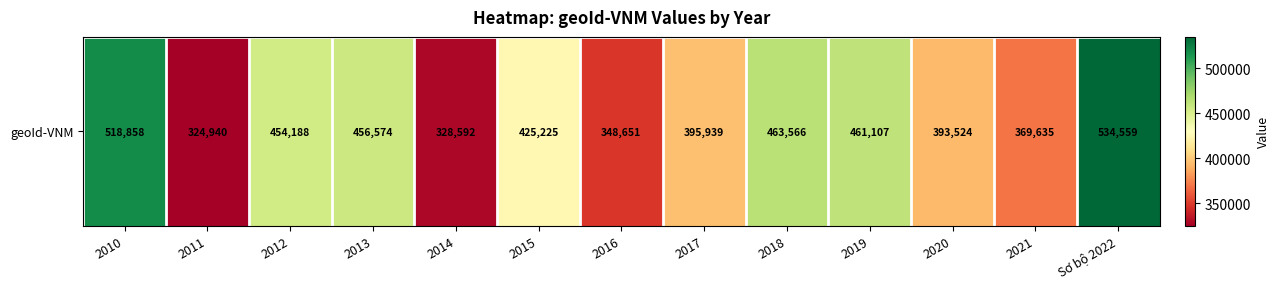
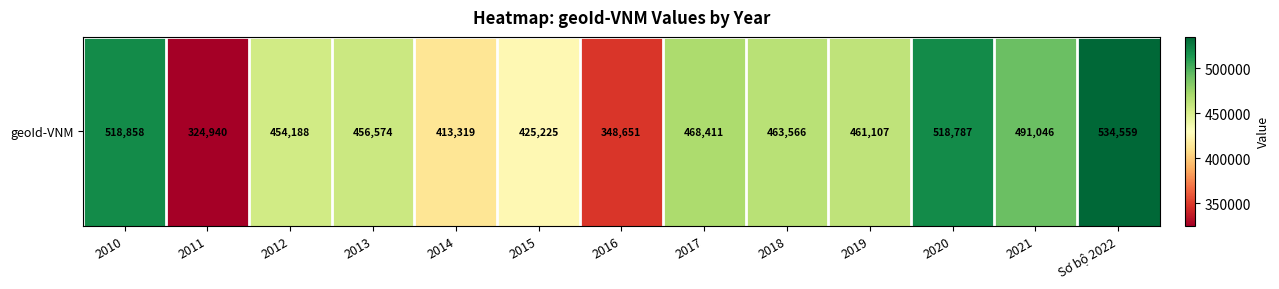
geoId-VNM, 2014: 328,592 -> 413,319
geoId-VNM, 2017: 395,939 -> 468,411
geoId-VNM, 2020: 393,524 -> 518,787
geoId-VNM, 2021: 369,635 -> 491,046
